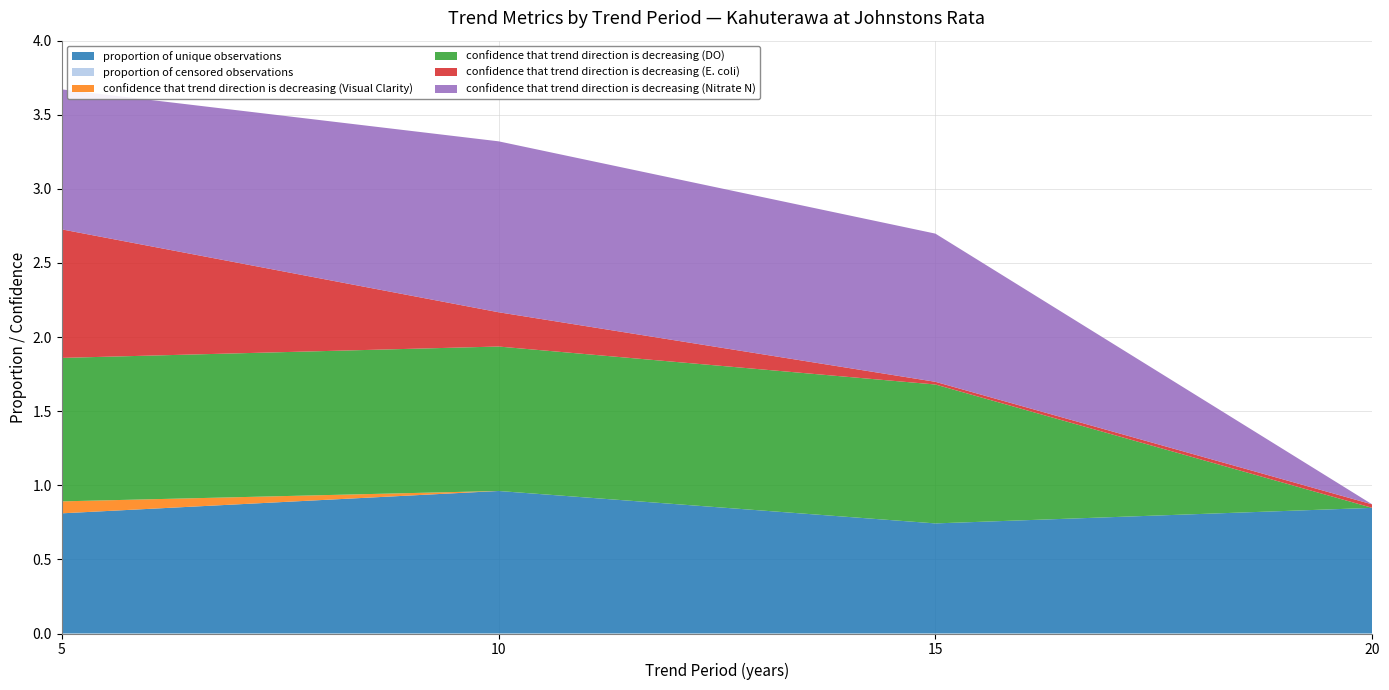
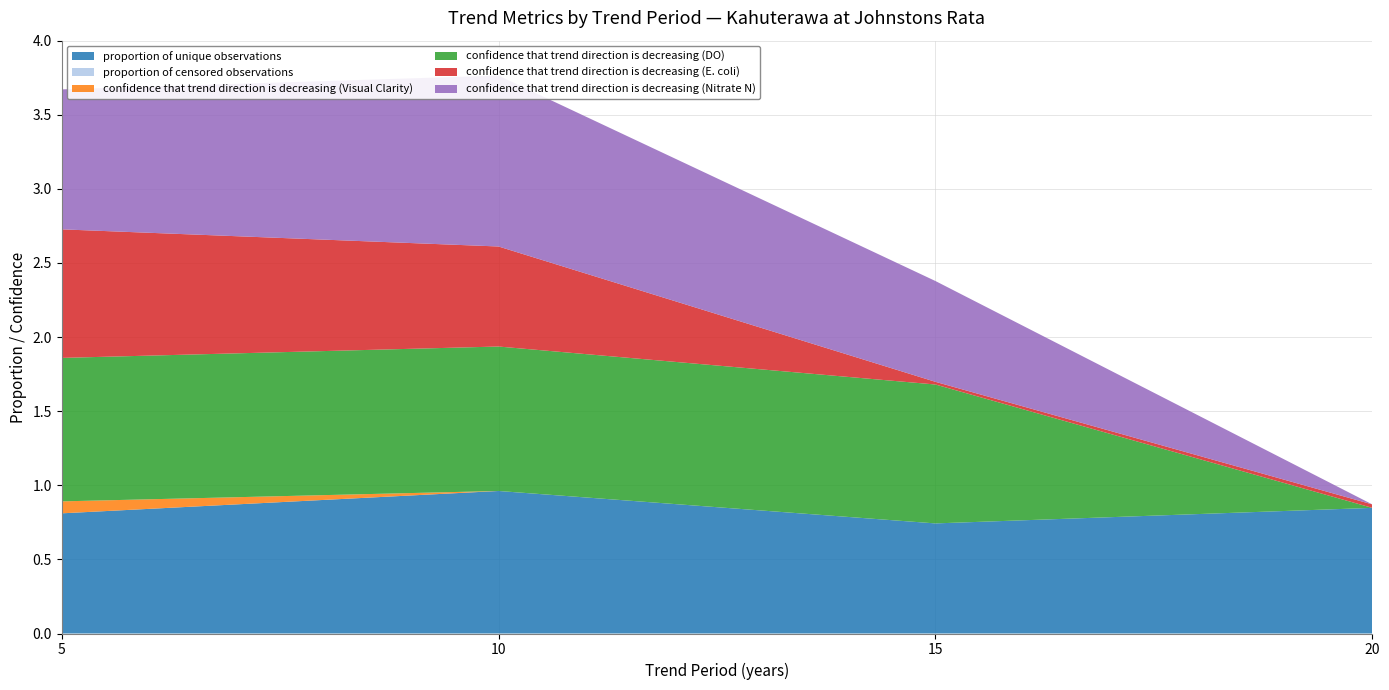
confidence that trend direction is decreasing (E. coli), 10: 0.23 -> 0.67
confidence that trend direction is decreasing (Nitrate N), 15: 1.00 -> 0.68
